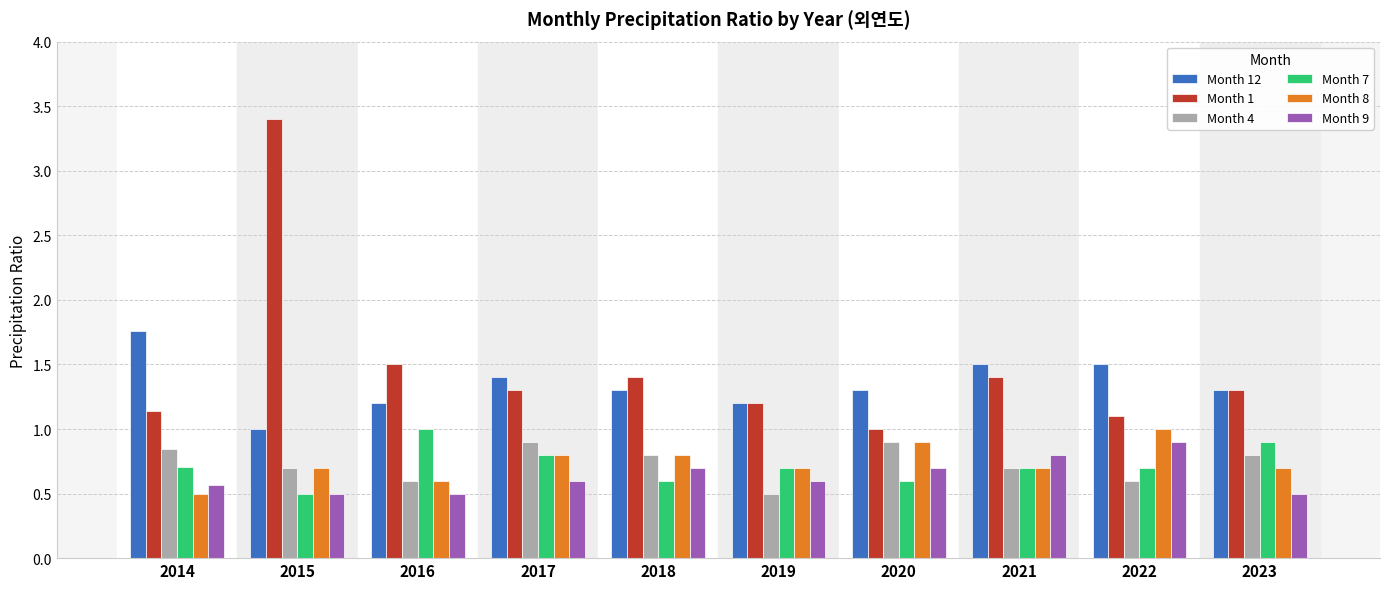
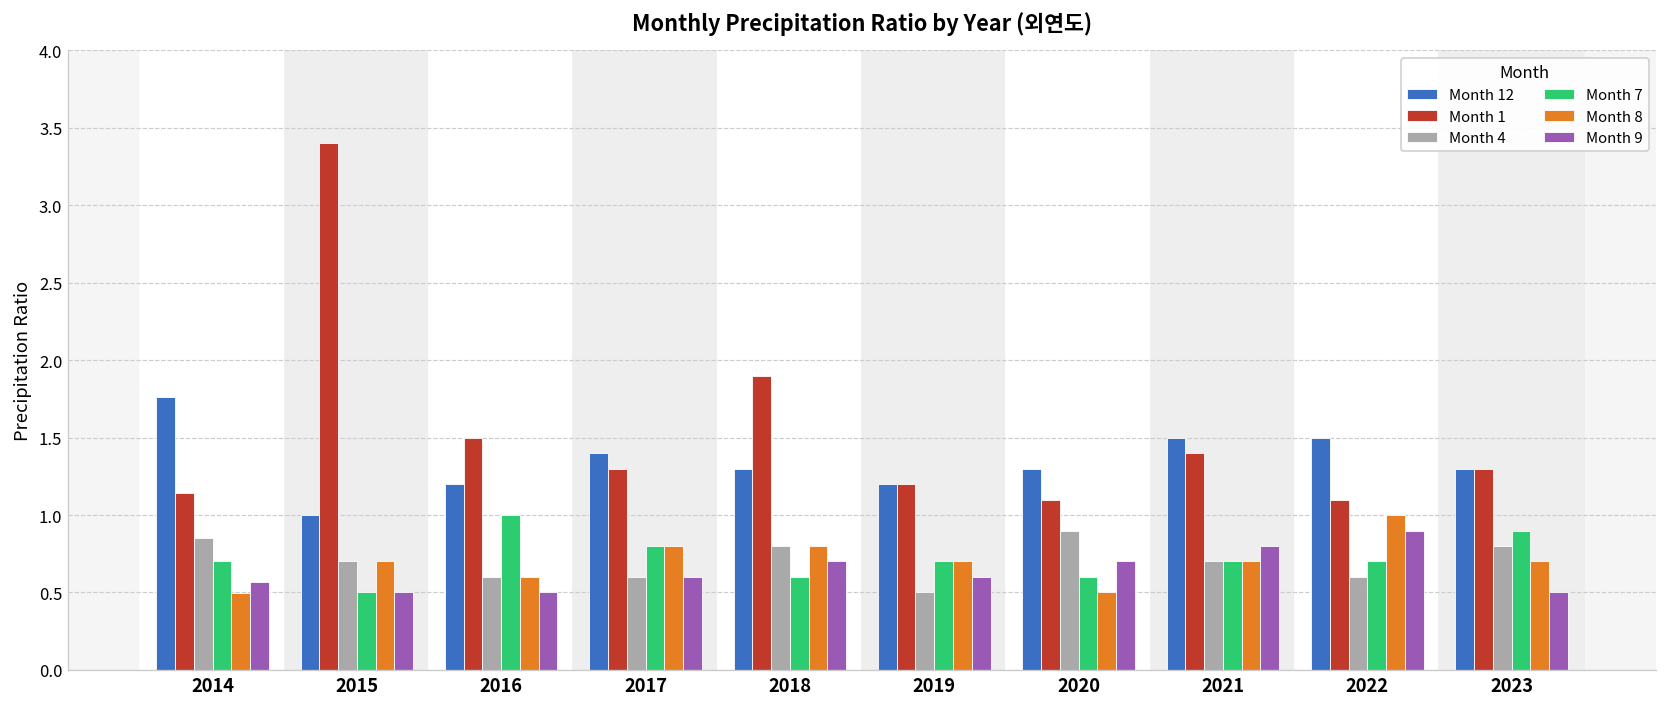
Month 4, 2017: 0.9 -> 0.6
Month 1, 2018: 1.4 -> 1.9
Month 1, 2020: 1.0 -> 1.1
Month 8, 2020: 0.9 -> 0.5
